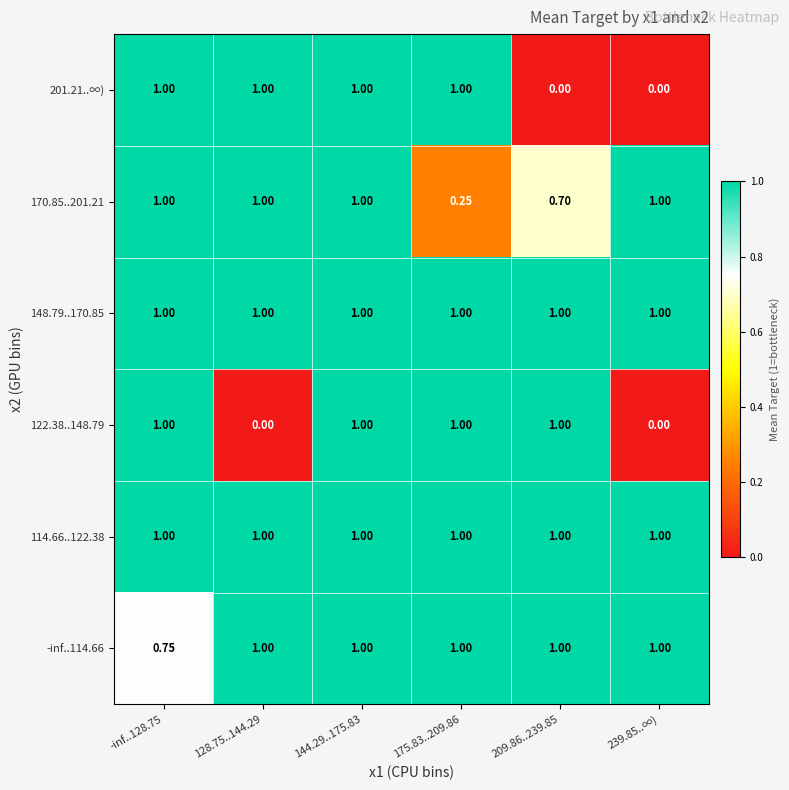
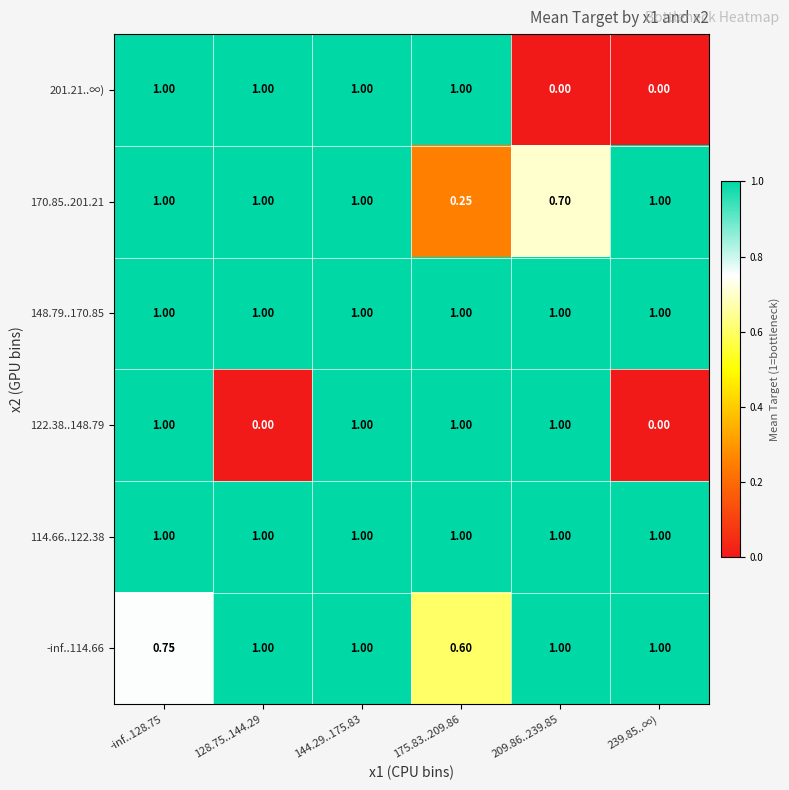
-inf..114.66, 175.83..209.86: 1.00 -> 0.60
